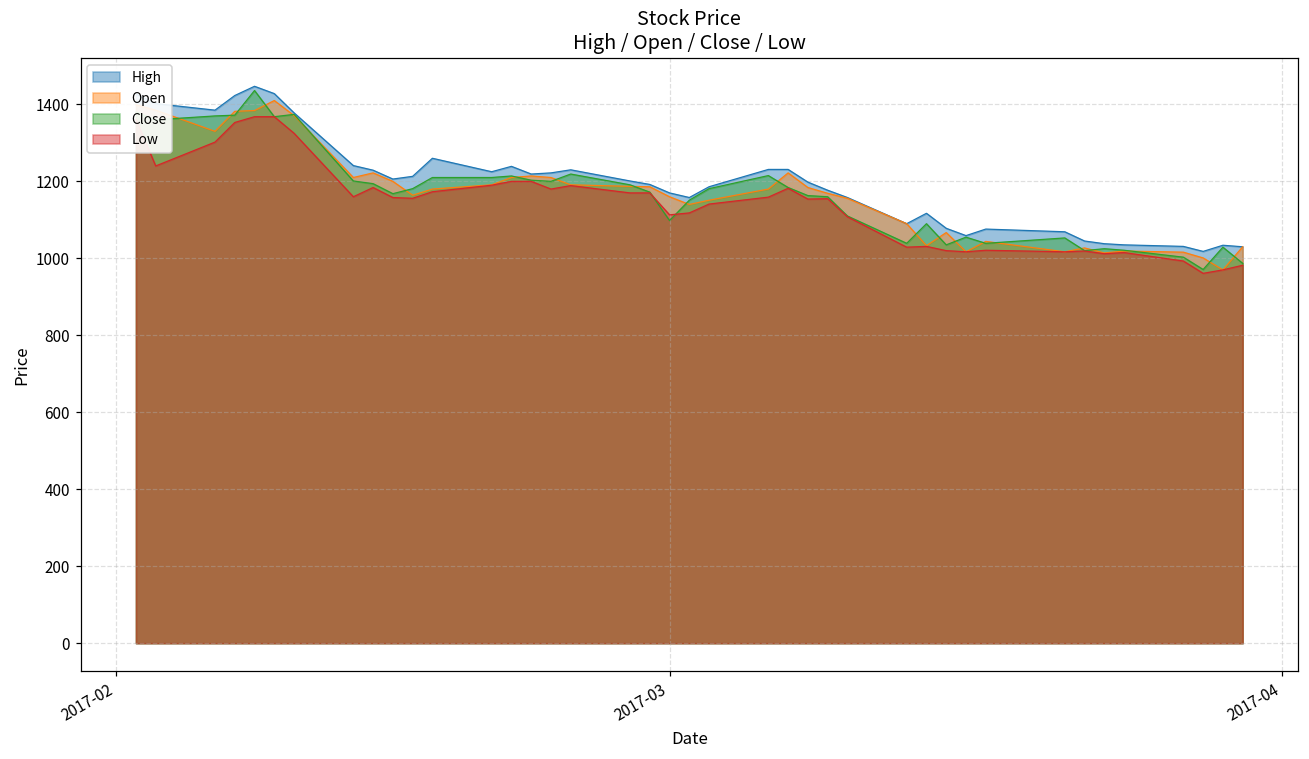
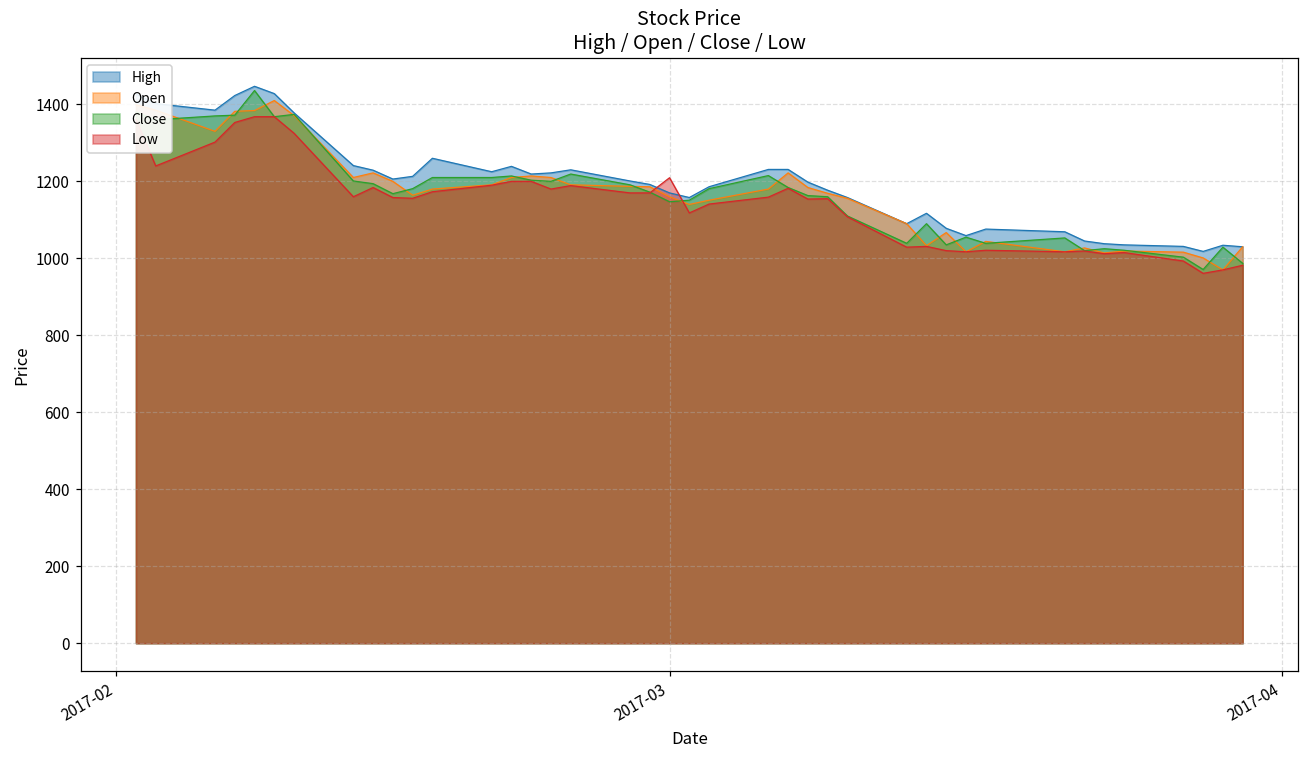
Close, 2017-03: 1100 -> 1150
Low, 2017-03: 1110 -> 1210
